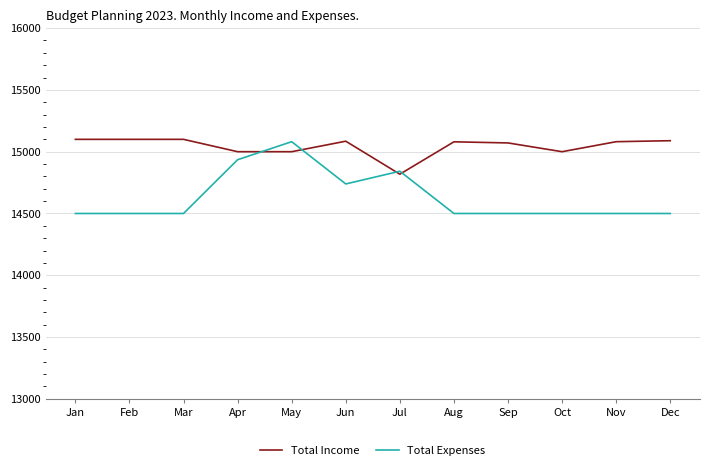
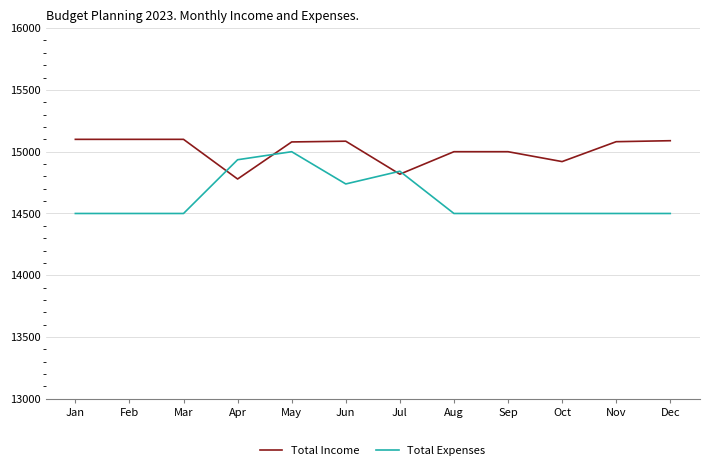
Total Income, Apr: 15000 -> 14780
Total Income, May: 15000 -> 15080
Total Expenses, May: 15080 -> 15000
Total Income, Aug: 15080 -> 15000
Total Income, Sep: 15070 -> 15000
Total Income, Oct: 15000 -> 14920
